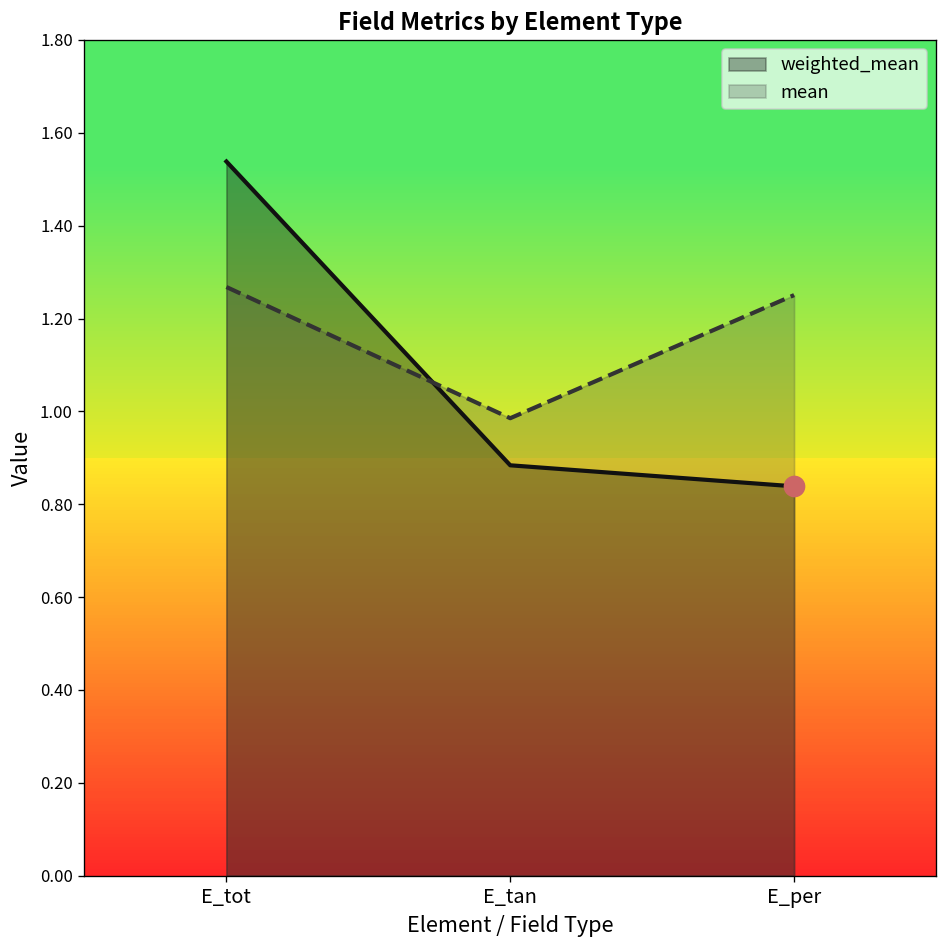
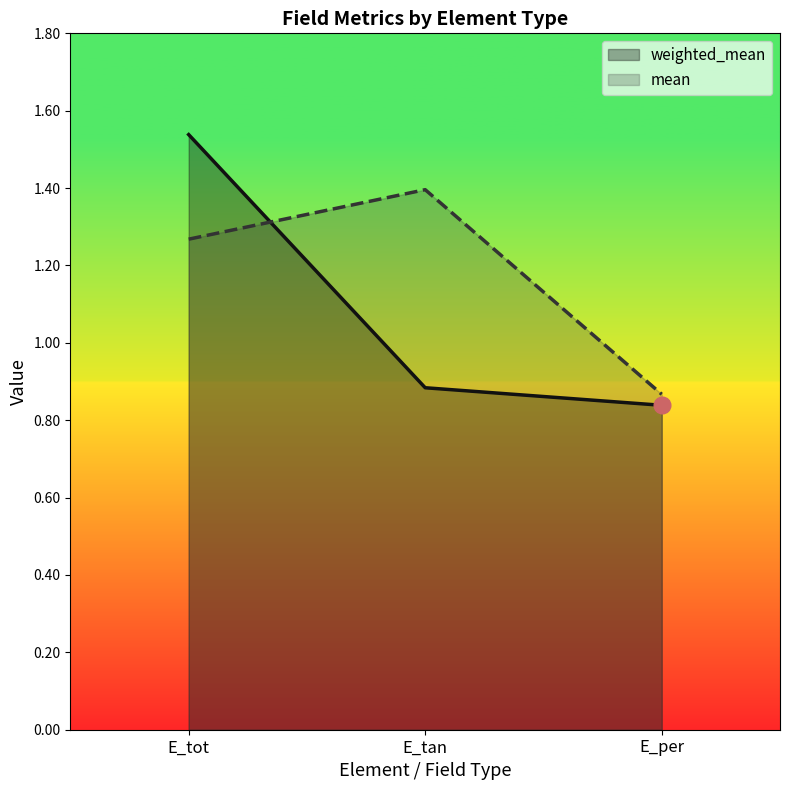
mean, E_tan: 0.99 -> 1.40
mean, E_per: 1.25 -> 0.87
